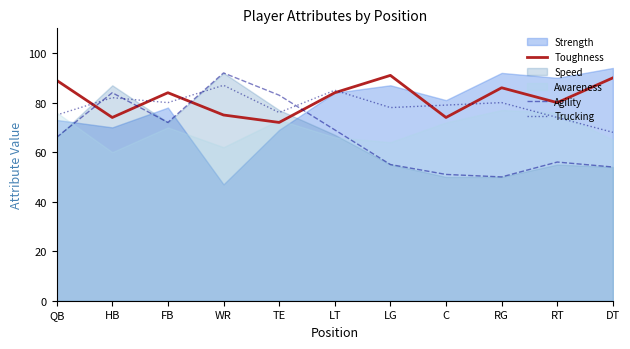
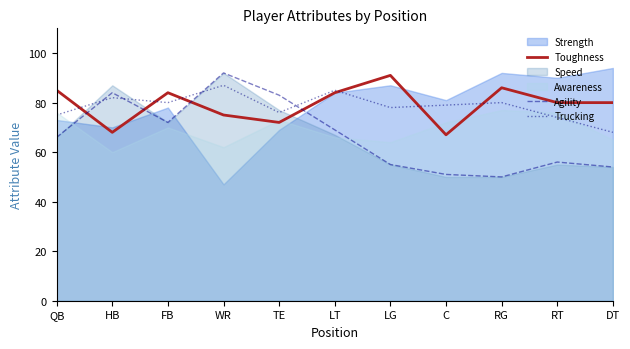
Toughness, QB: 89 -> 85
Toughness, HB: 74 -> 68
Toughness, C: 74 -> 67
Toughness, DT: 90 -> 80
